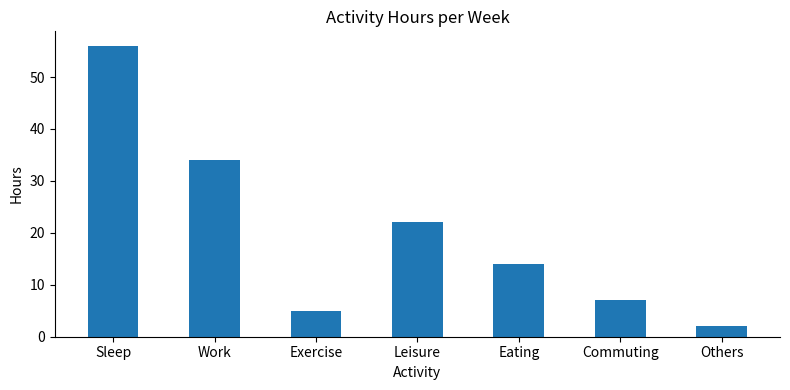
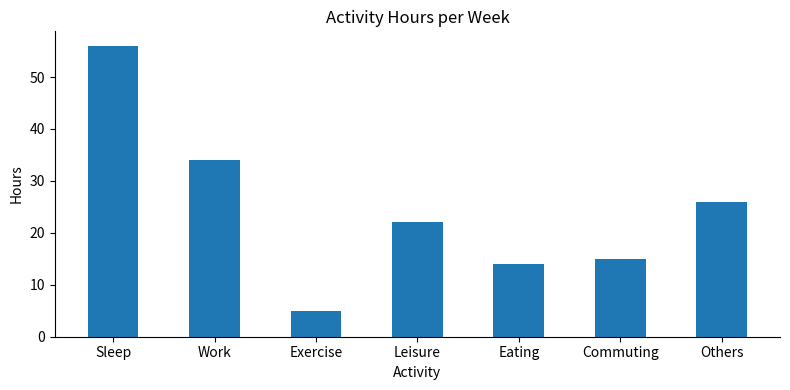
Commuting: 7 -> 15
Others: 2 -> 26
